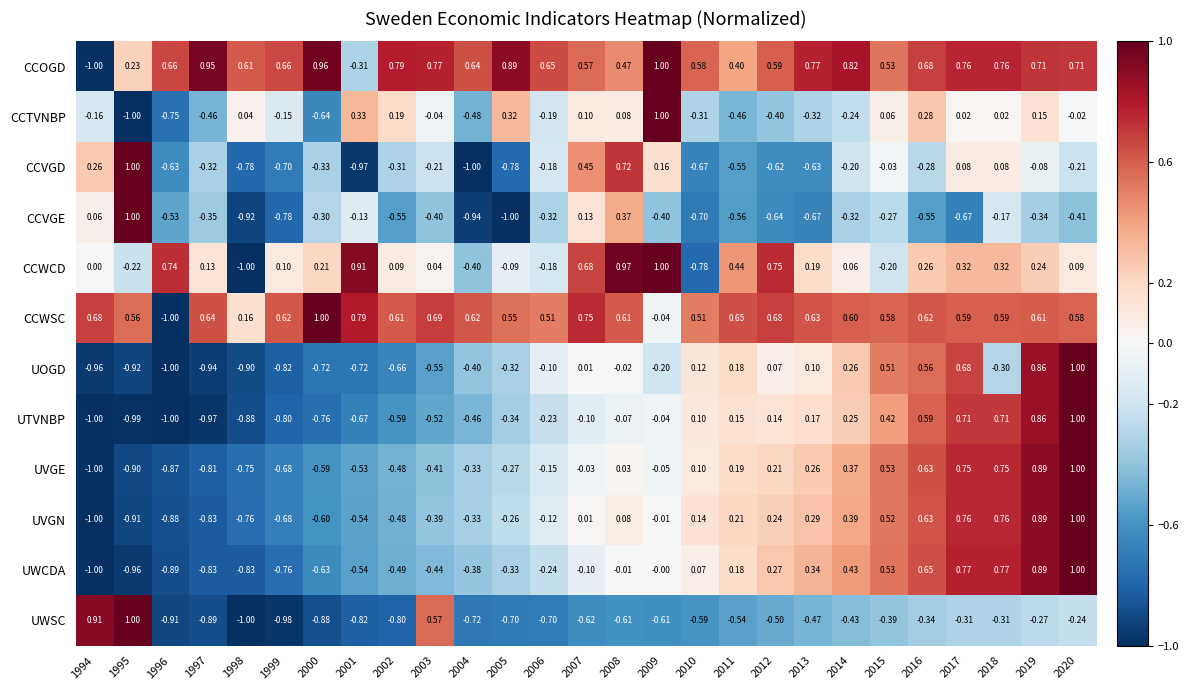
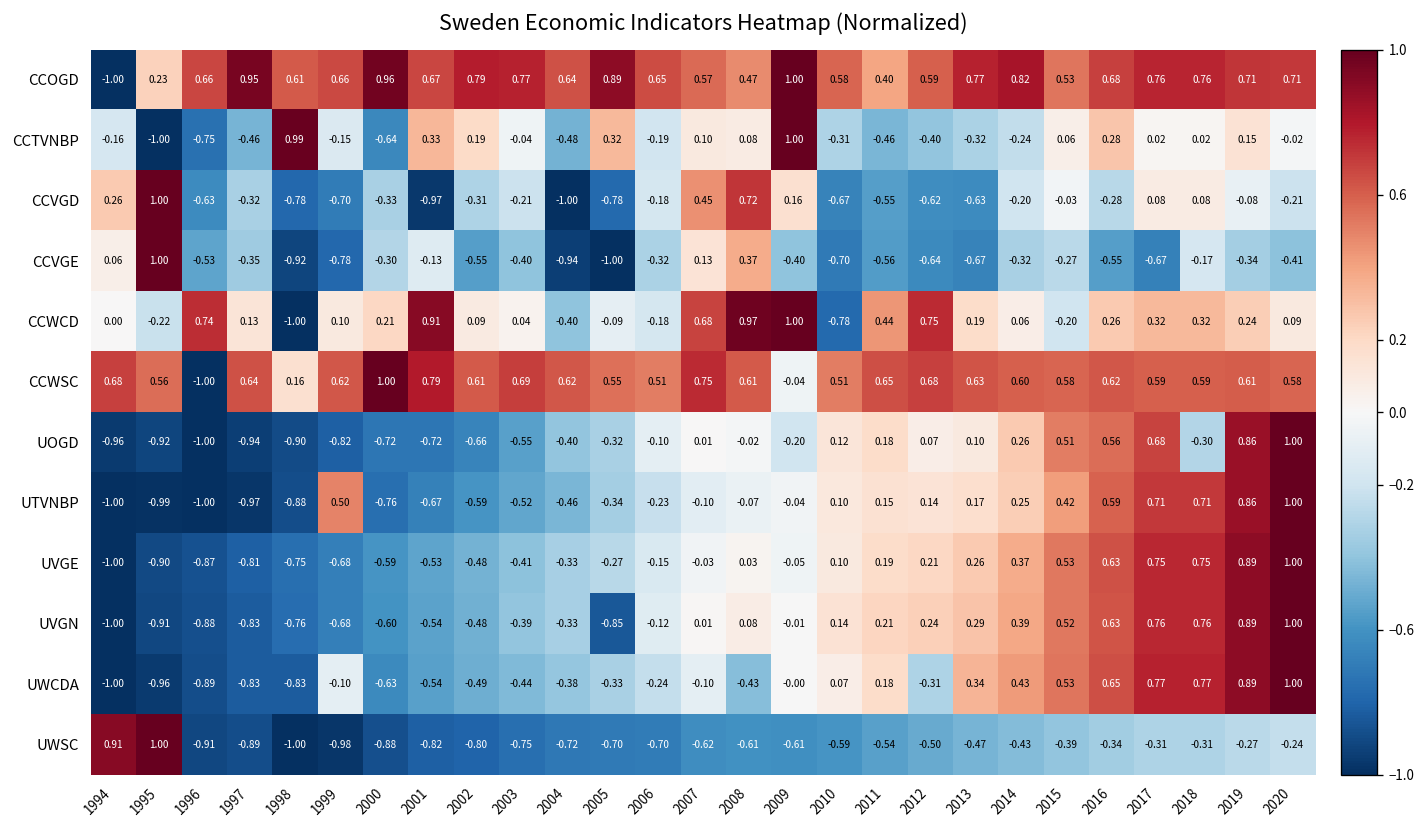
CCOGD, 2001: -0.31 -> 0.67
CCTVNBP, 1998: 0.04 -> 0.99
UTVNBP, 1999: -0.80 -> 0.50
UVGN, 2005: -0.26 -> -0.85
UWCDA, 1999: -0.76 -> -0.10
UWCDA, 2008: -0.01 -> -0.43
UWCDA, 2012: 0.27 -> -0.31
UWSC, 2003: 0.57 -> -0.75
